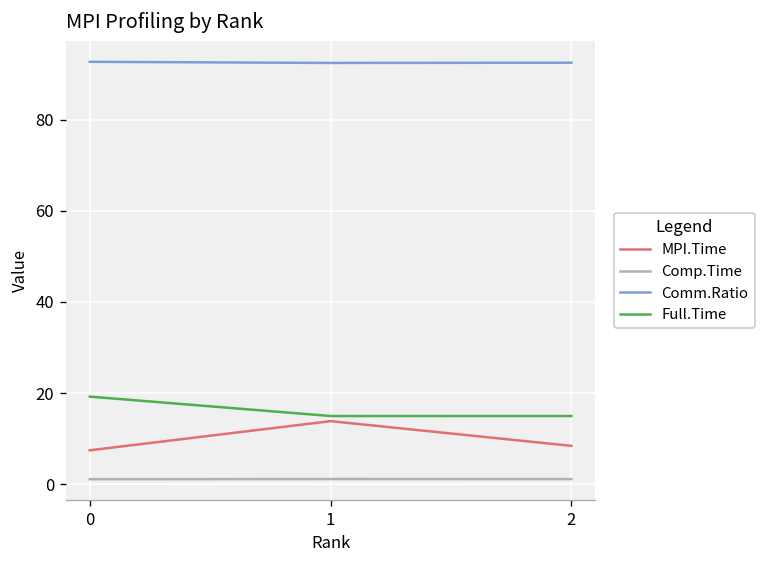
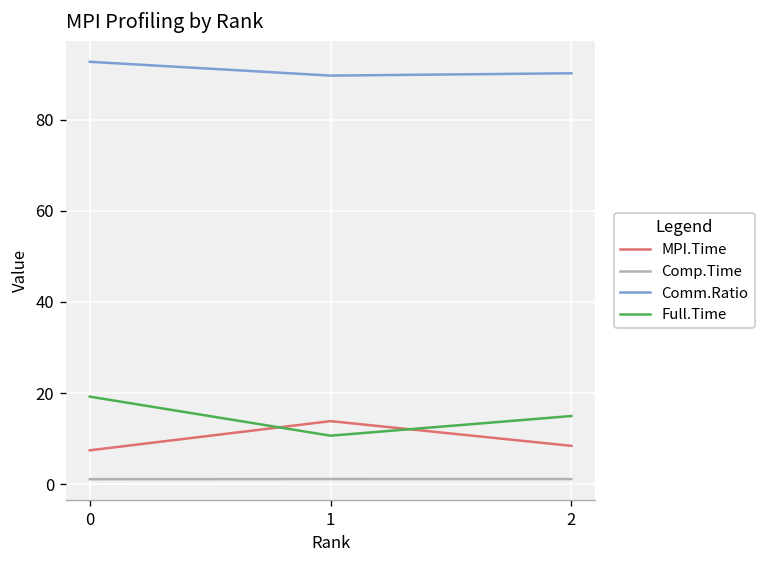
Comm.Ratio, 1: 92 -> 90
Full.Time, 1: 15 -> 11
Comm.Ratio, 2: 93 -> 90
